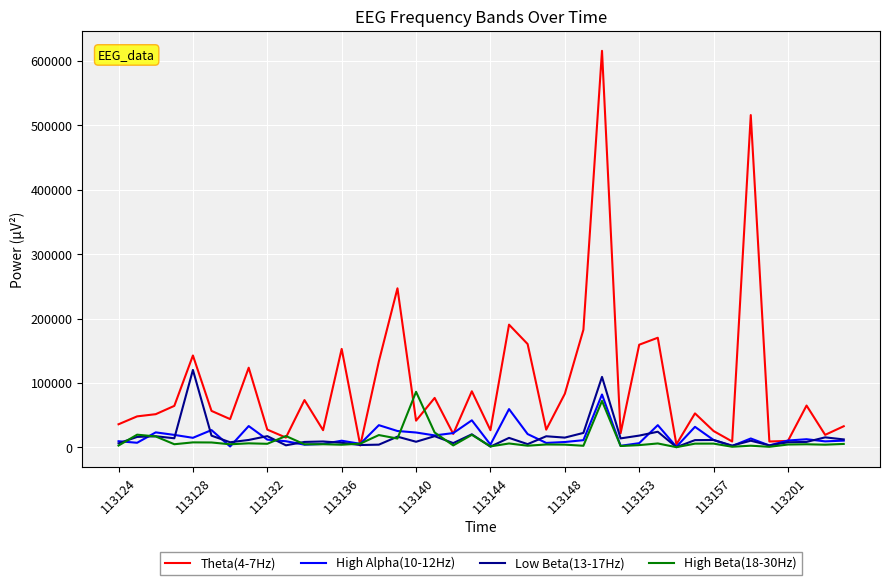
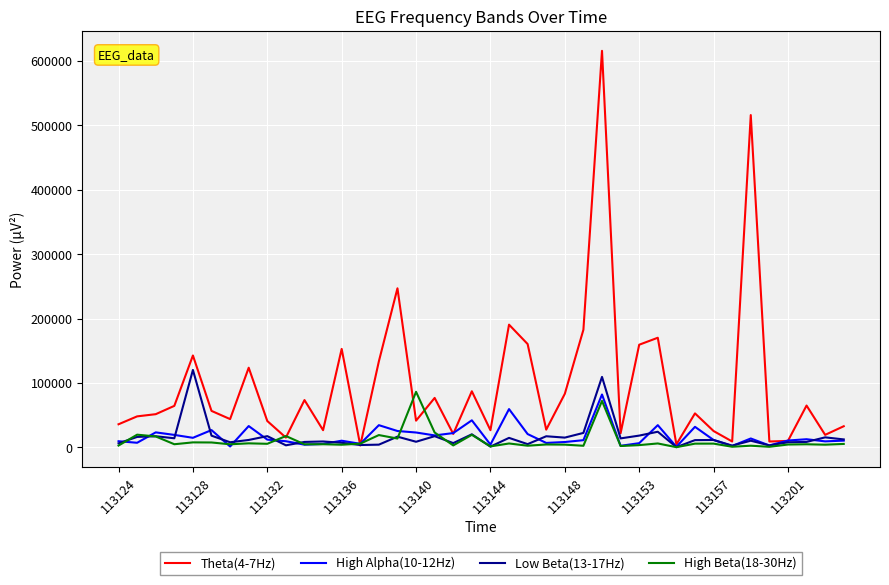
Theta(4-7Hz), 113132: 30000 -> 40000
